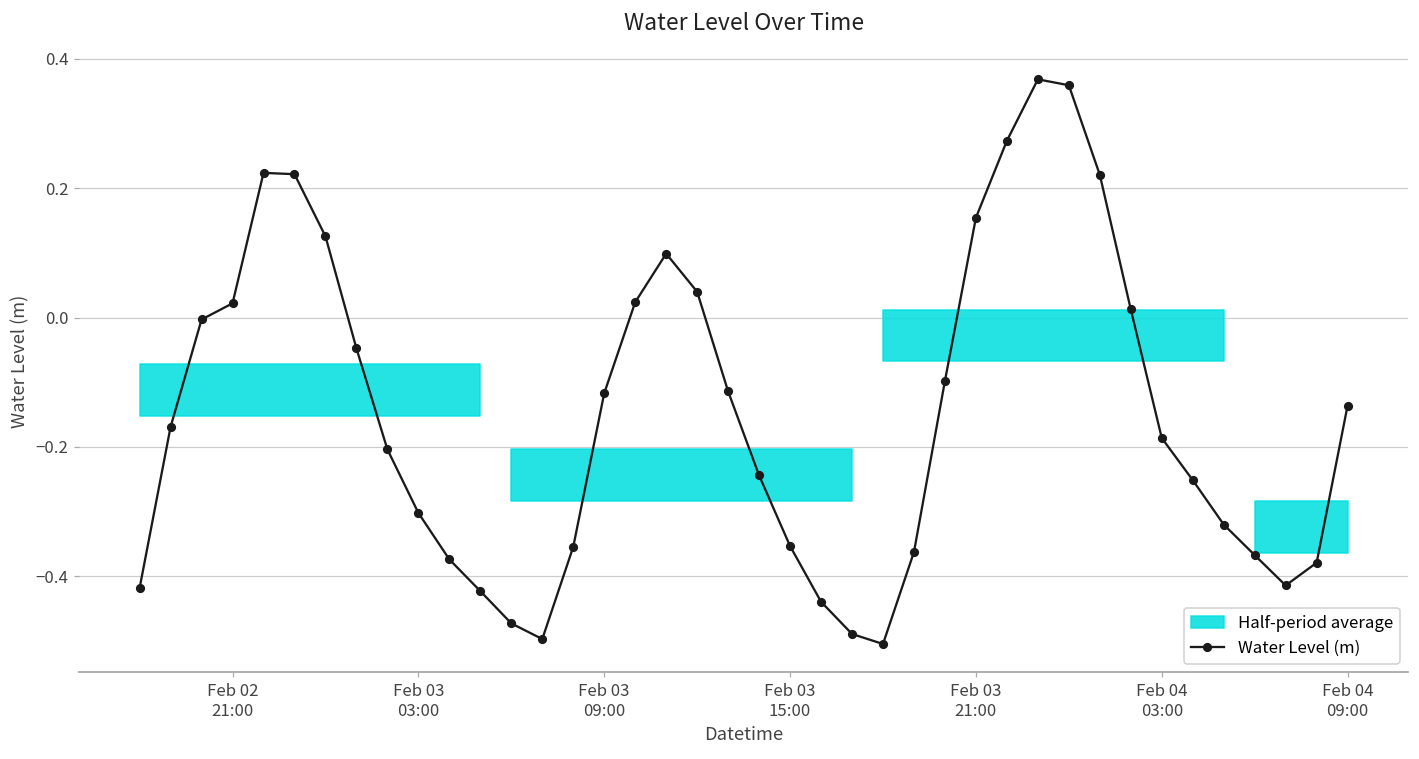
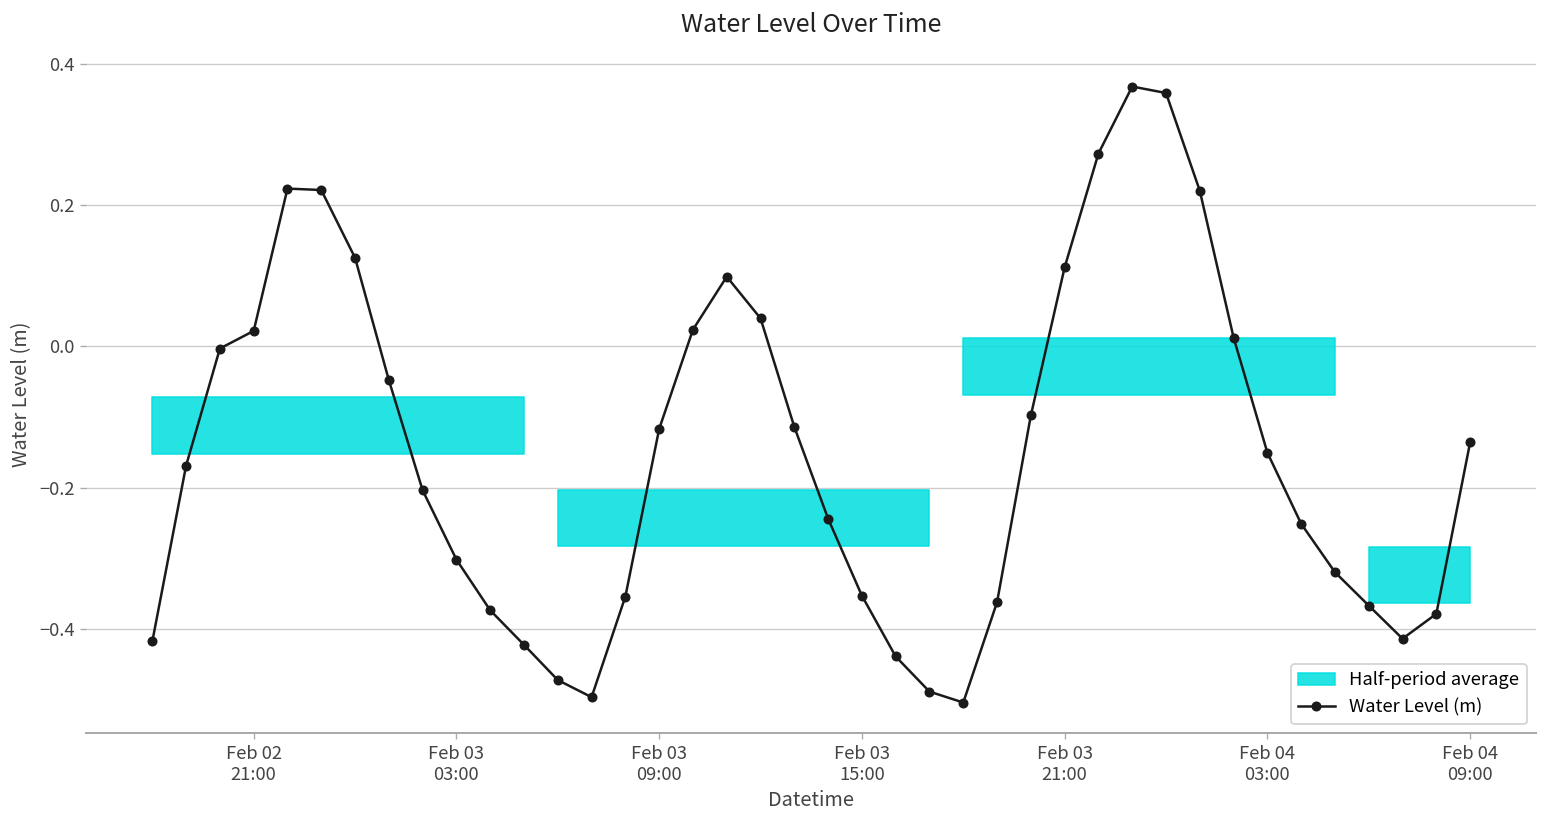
Water Level (m), Feb 03 21:00: 0.15 -> 0.11
Water Level (m), Feb 04 03:00: -0.19 -> -0.15
